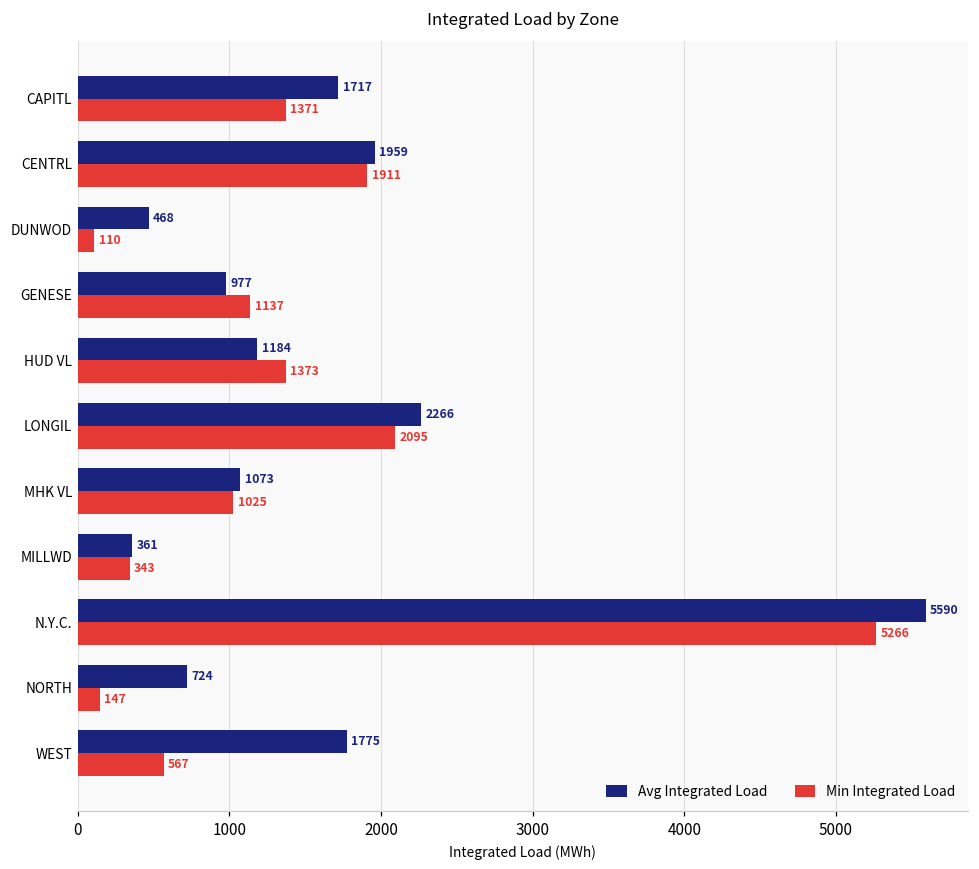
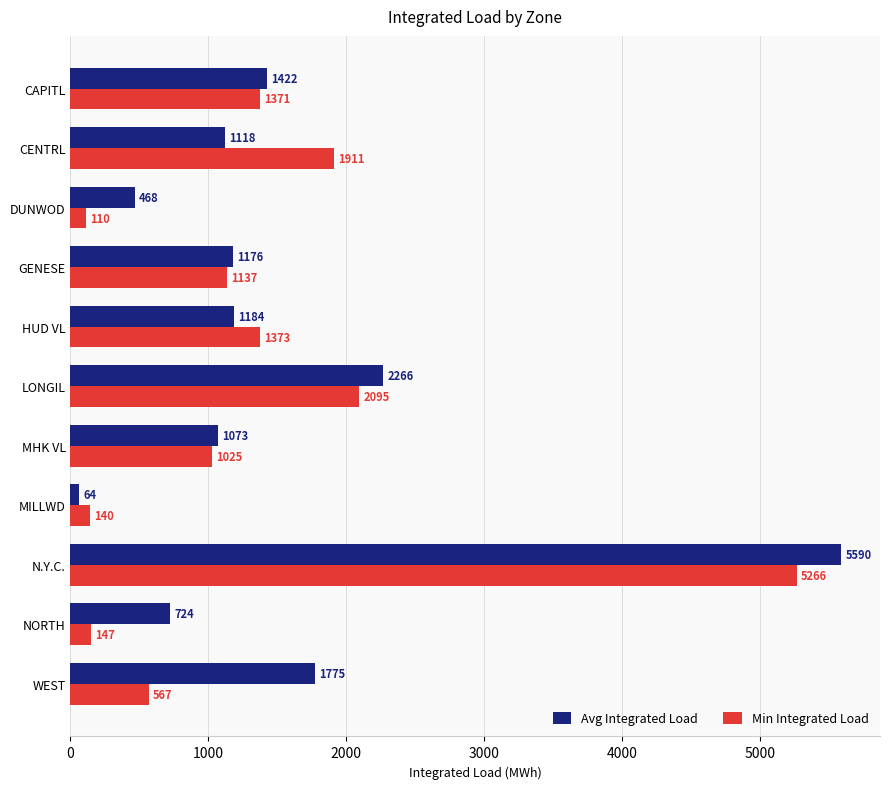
Avg Integrated Load, CAPITL: 1717 -> 1422
Avg Integrated Load, CENTRL: 1959 -> 1118
Avg Integrated Load, GENESE: 977 -> 1176
Avg Integrated Load, MILLWD: 361 -> 64
Min Integrated Load, MILLWD: 343 -> 140
